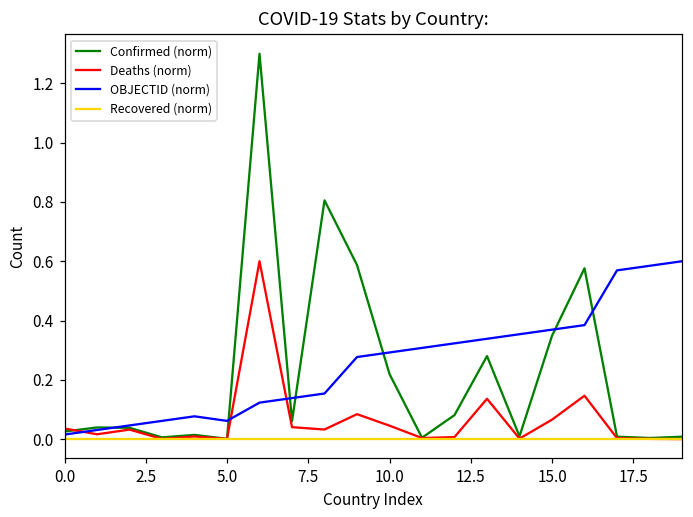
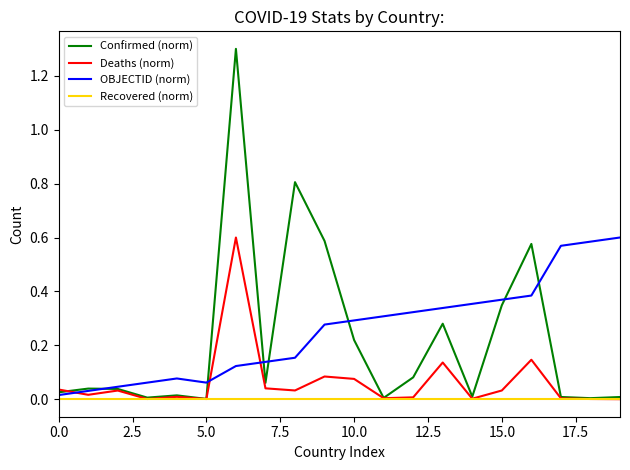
Deaths (norm), 10.0: 0.05 -> 0.08
Deaths (norm), 15.0: 0.07 -> 0.03
